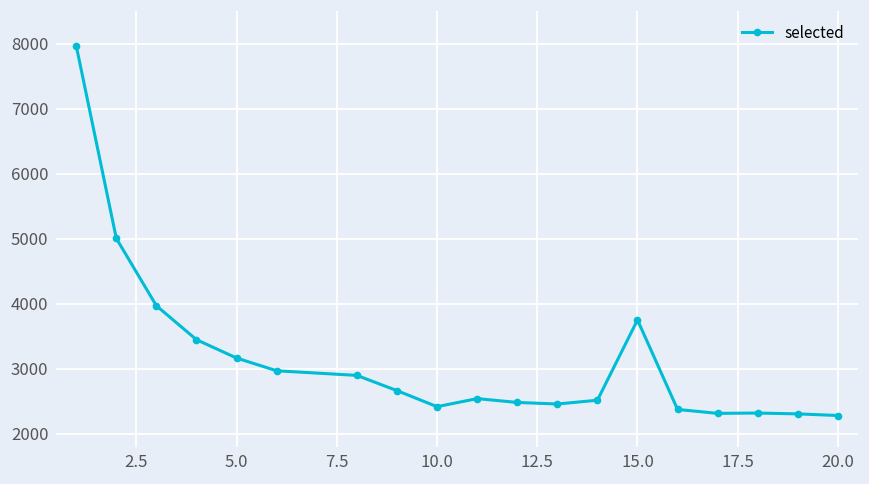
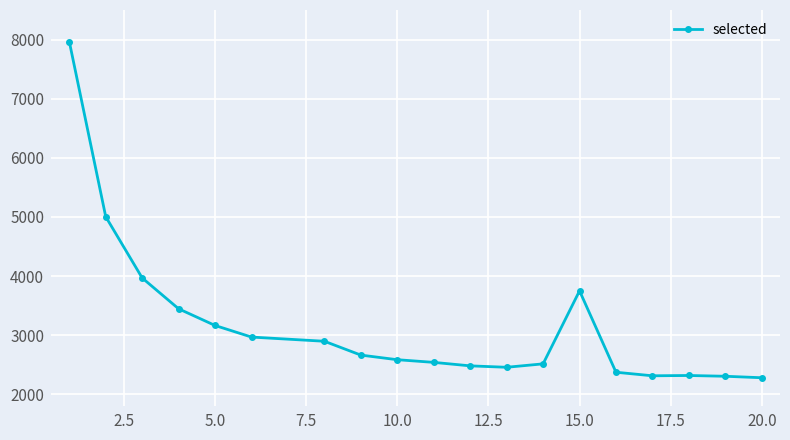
10.0: 2400 -> 2600
